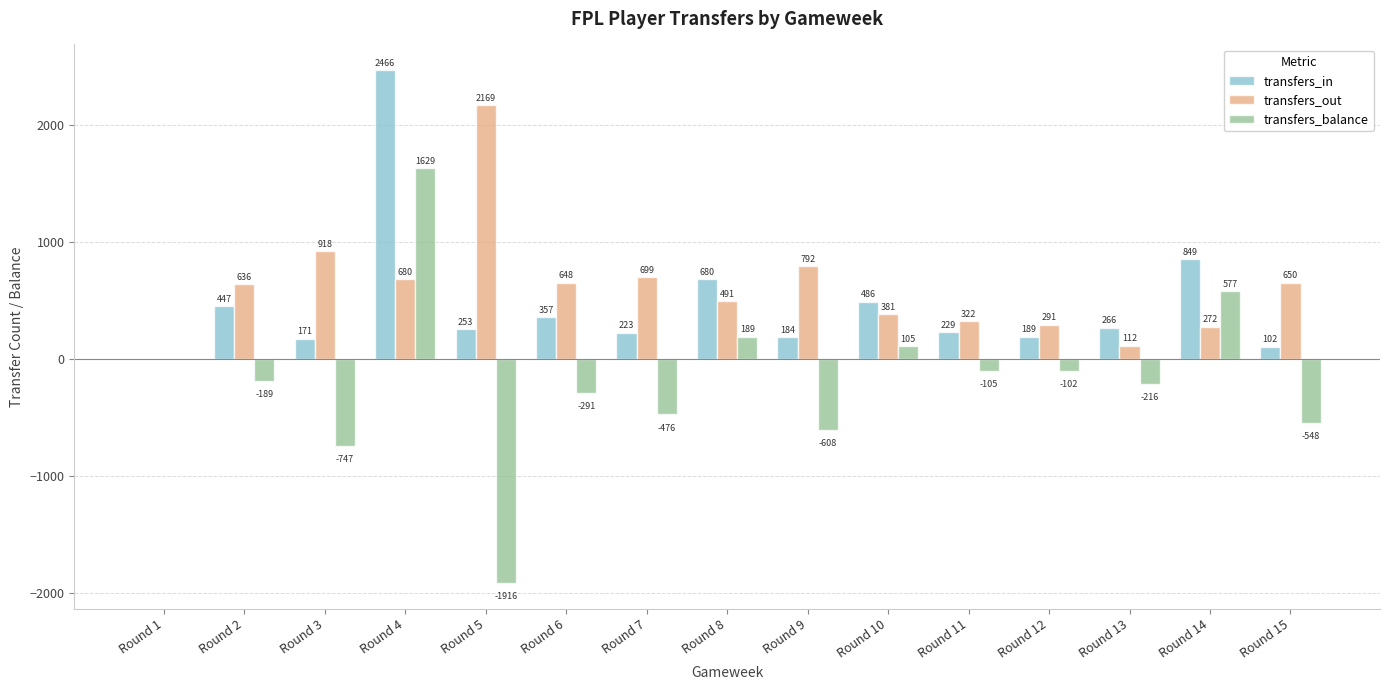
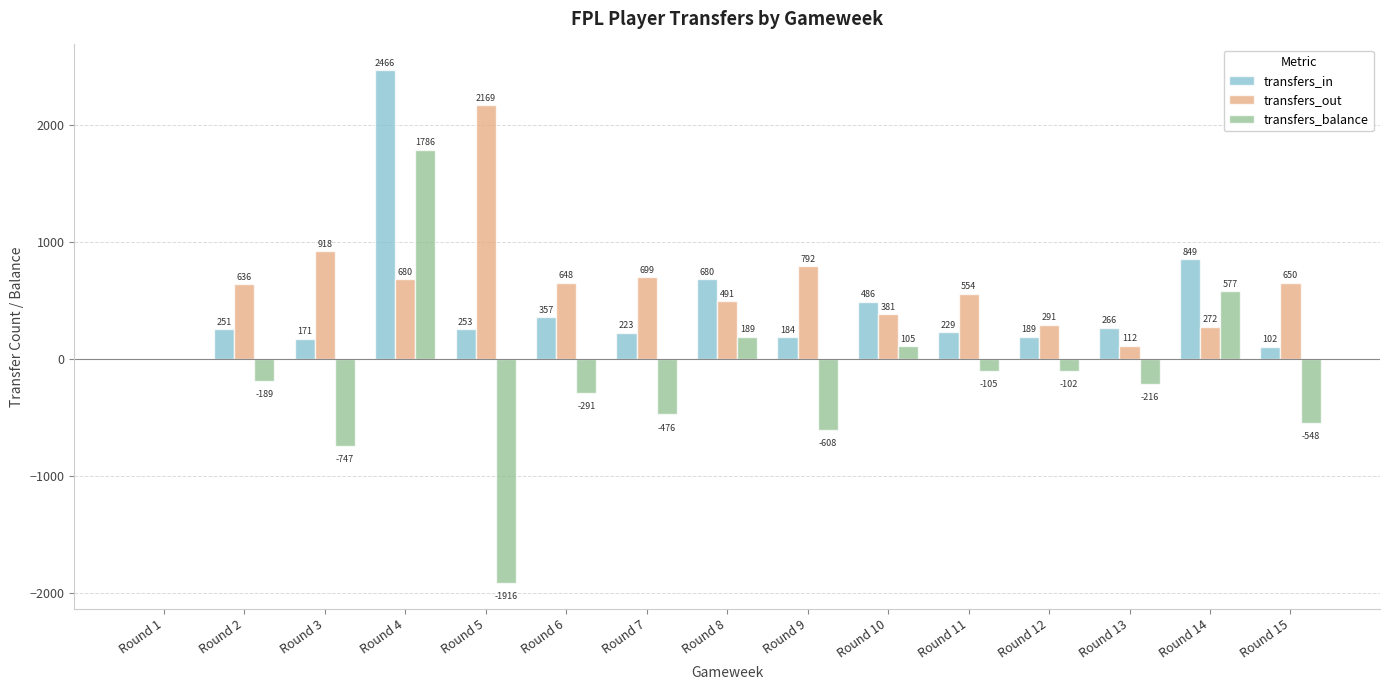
transfers_in, Round 2: 447 -> 251
transfers_balance, Round 4: 1629 -> 1786
transfers_out, Round 11: 322 -> 554
